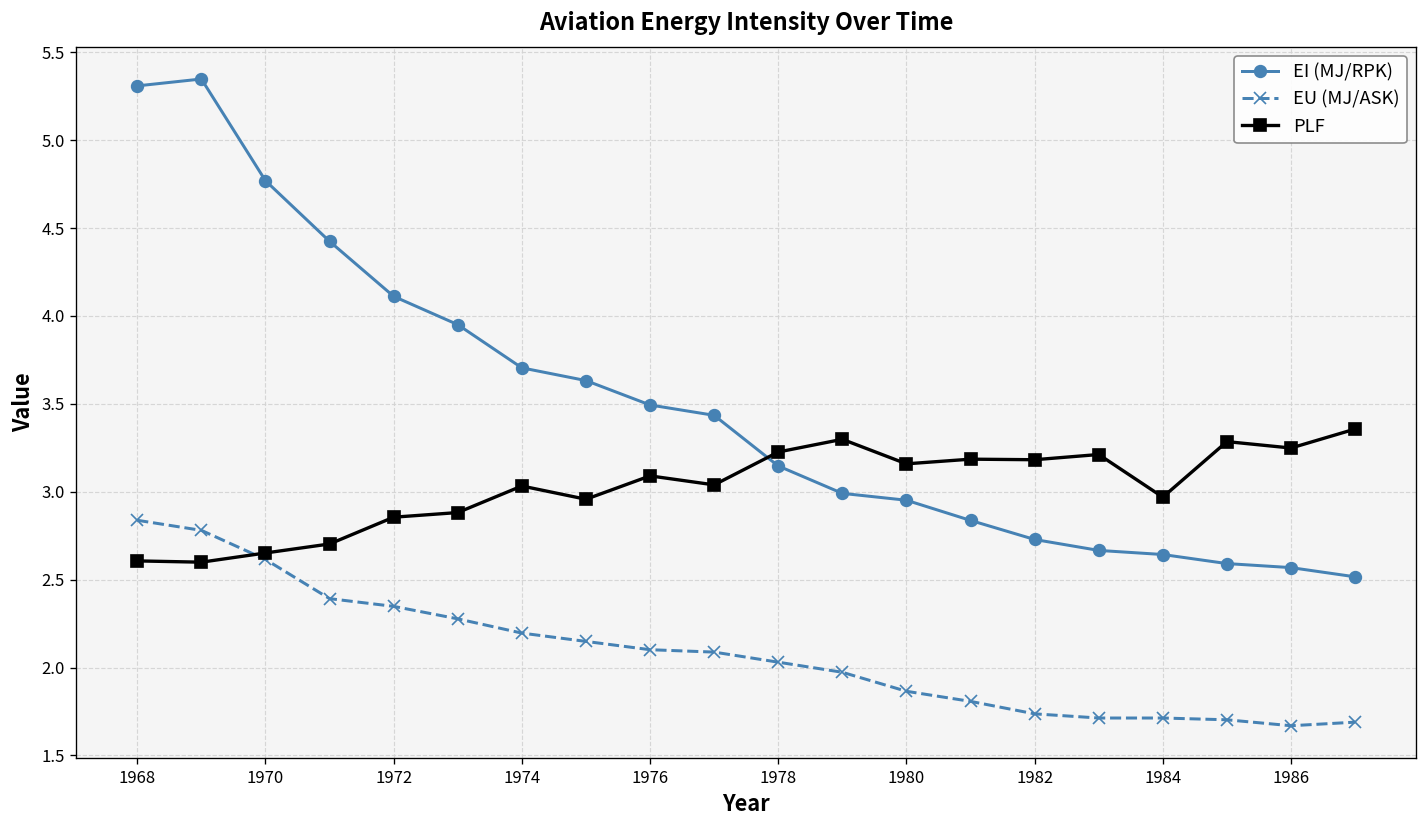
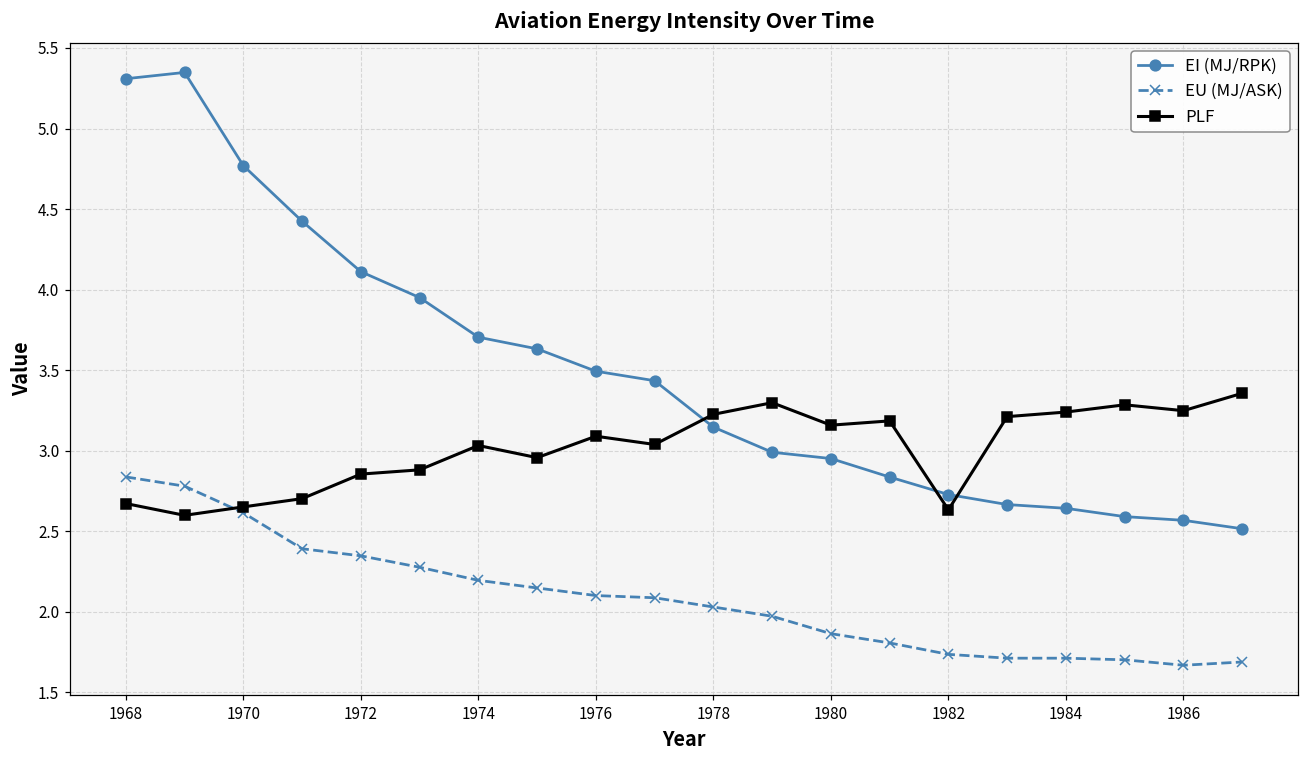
PLF, 1968: 2.61 -> 2.67
PLF, 1982: 3.18 -> 2.63
PLF, 1984: 2.97 -> 3.24
